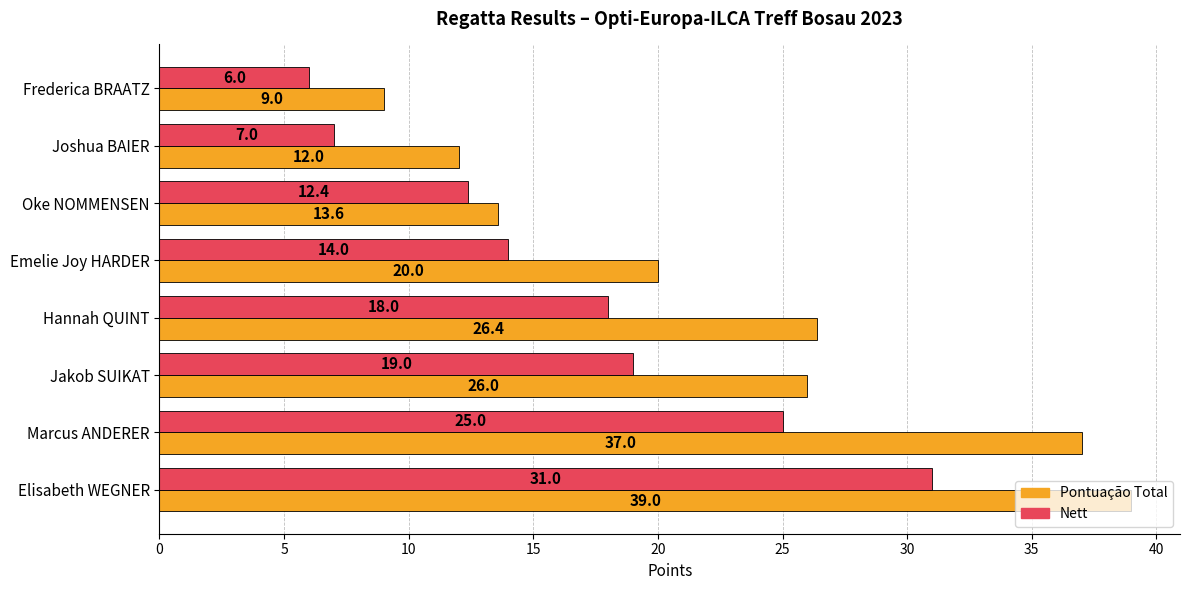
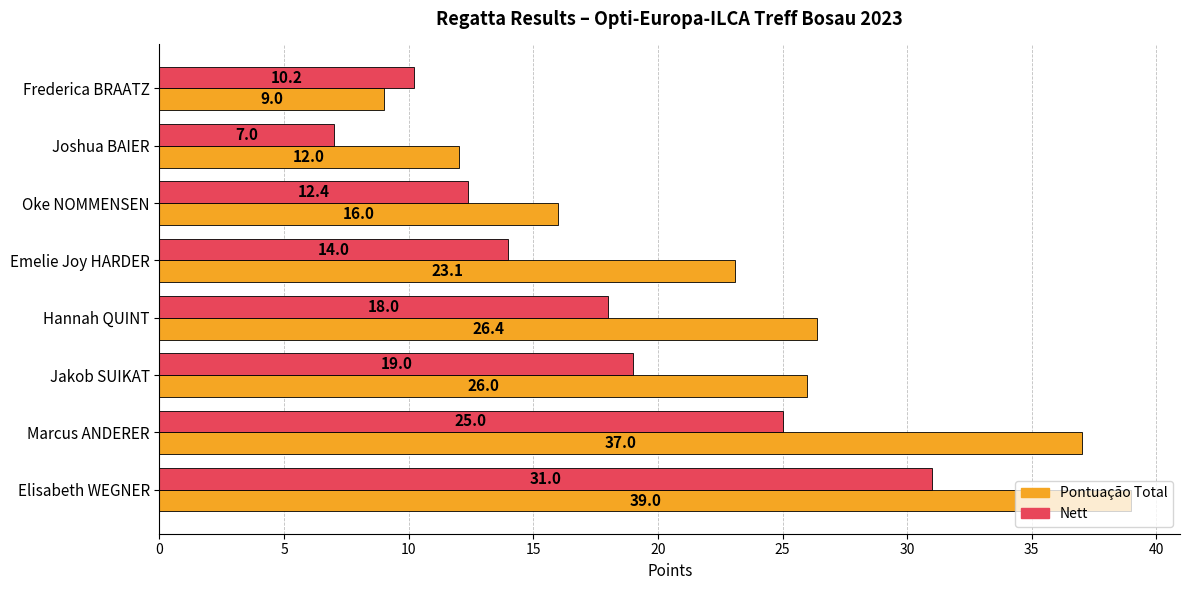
Nett, Frederica BRAATZ: 6.0 -> 10.2
Pontuação Total, Oke NOMMENSEN: 13.6 -> 16.0
Pontuação Total, Emelie Joy HARDER: 20.0 -> 23.1
